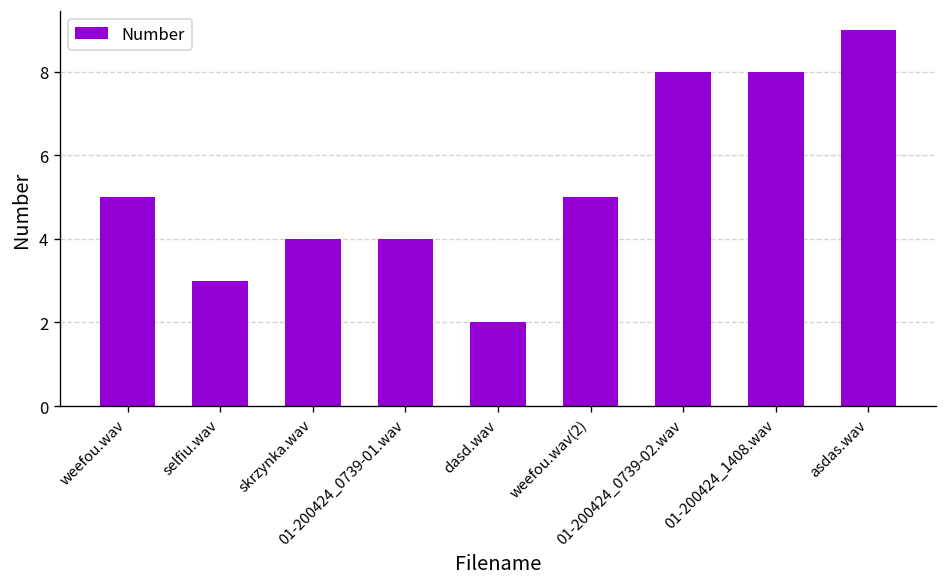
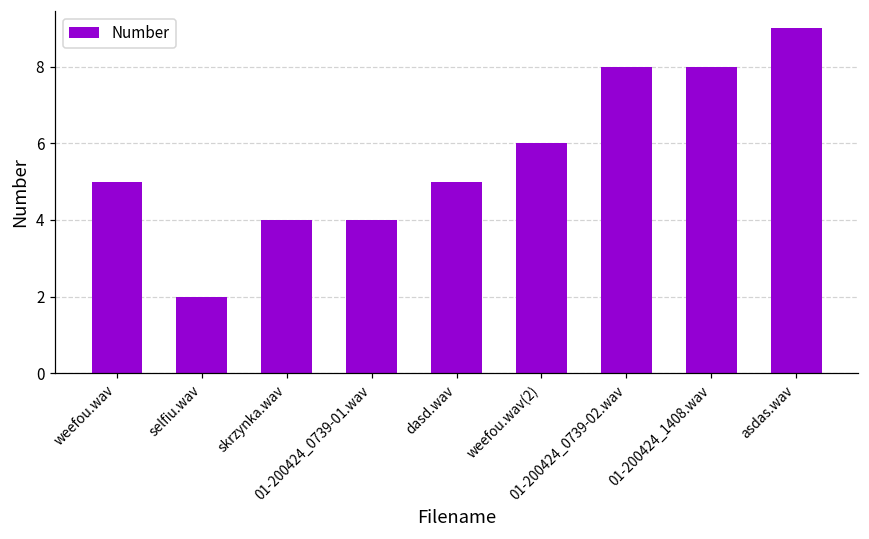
selfiu.wav: 3 -> 2
dasd.wav: 2 -> 5
weefou.wav(2): 5 -> 6
